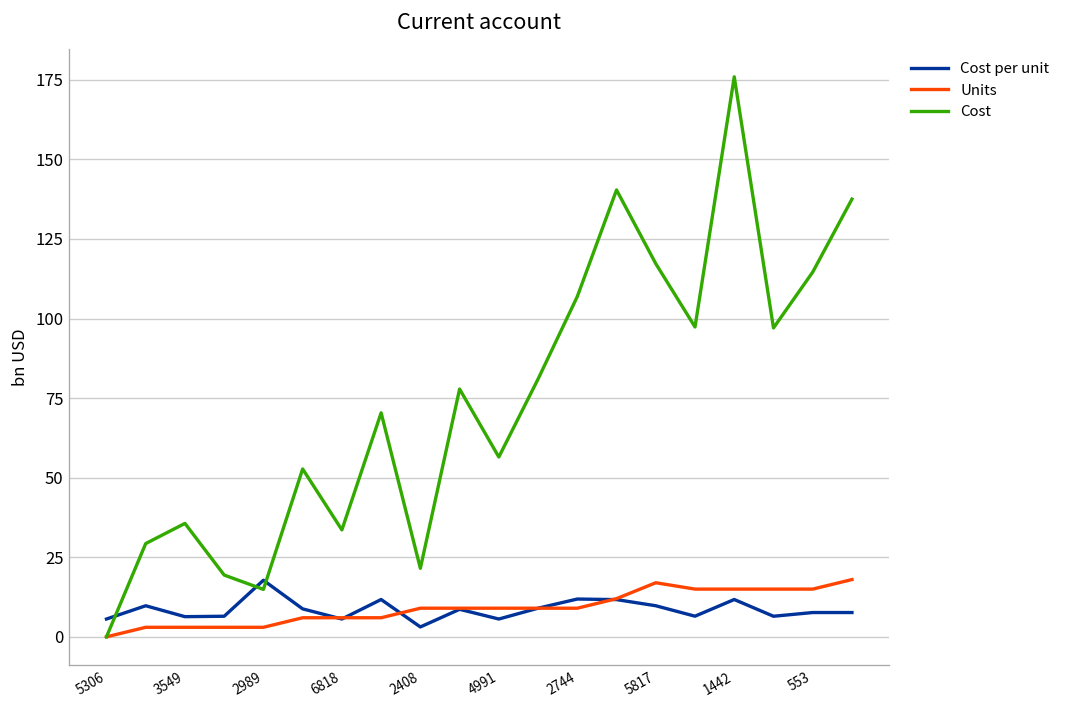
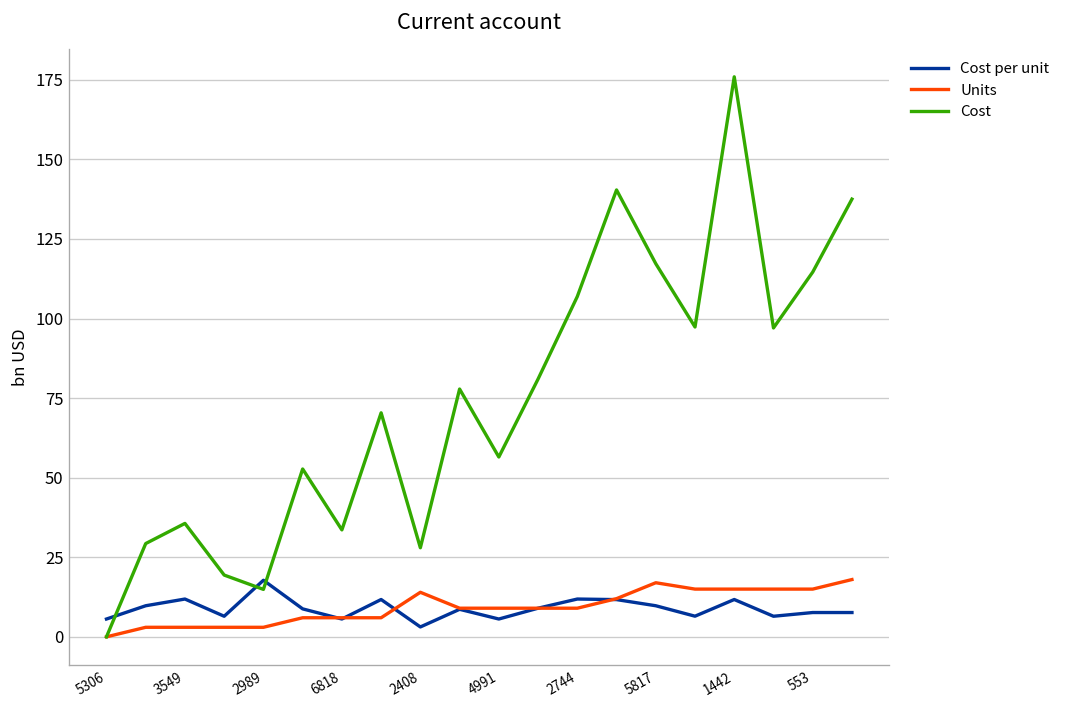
Cost per unit, 3549: 6 -> 12
Units, 2408: 9 -> 14
Cost, 2408: 22 -> 28
